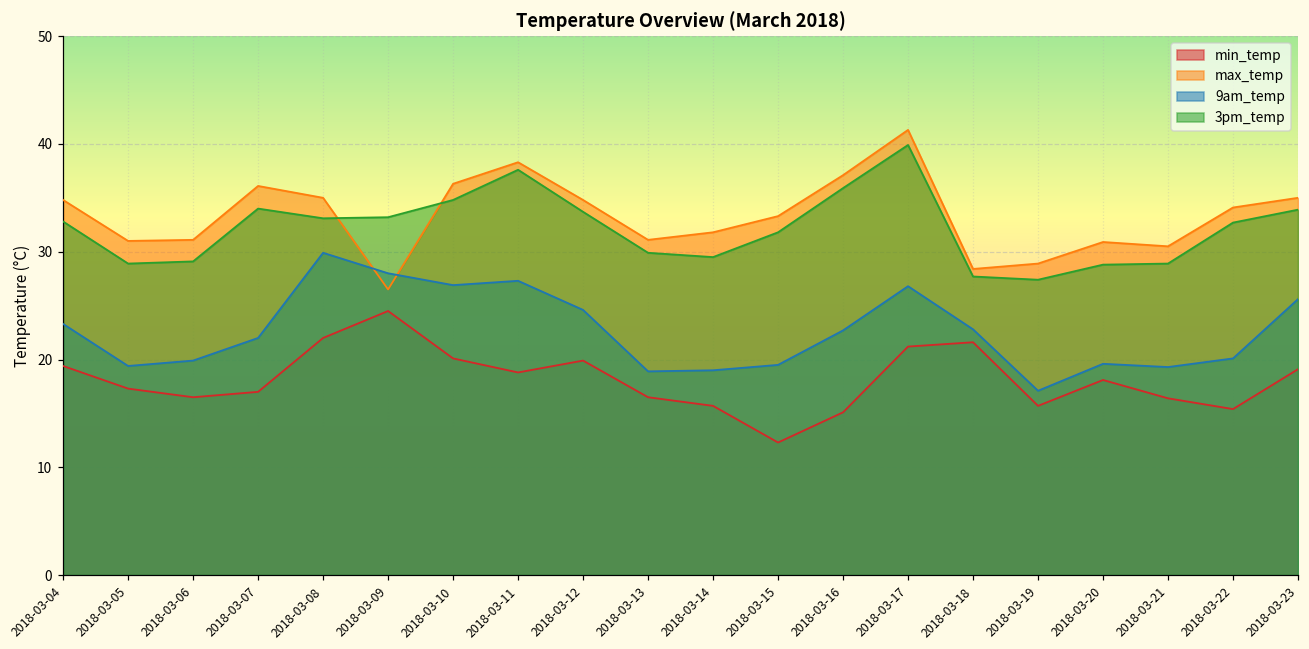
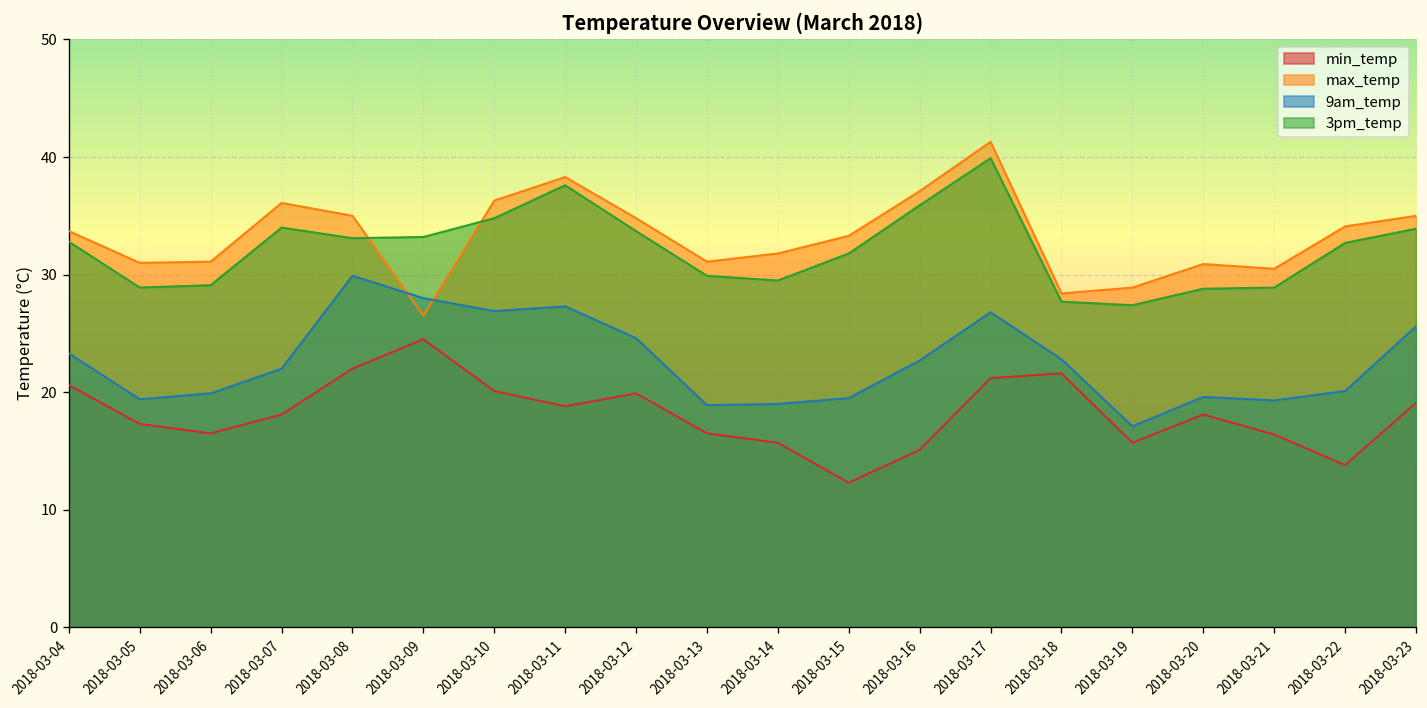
min_temp, 2018-03-04: 19 -> 21
max_temp, 2018-03-04: 35 -> 34
min_temp, 2018-03-07: 17 -> 18
min_temp, 2018-03-22: 15 -> 14
